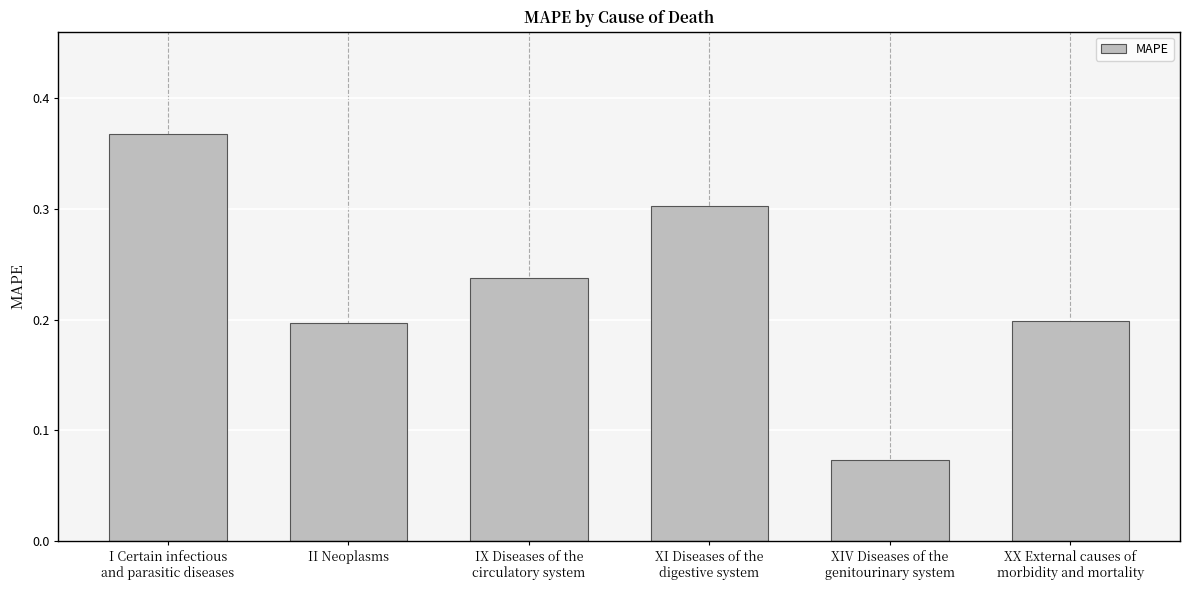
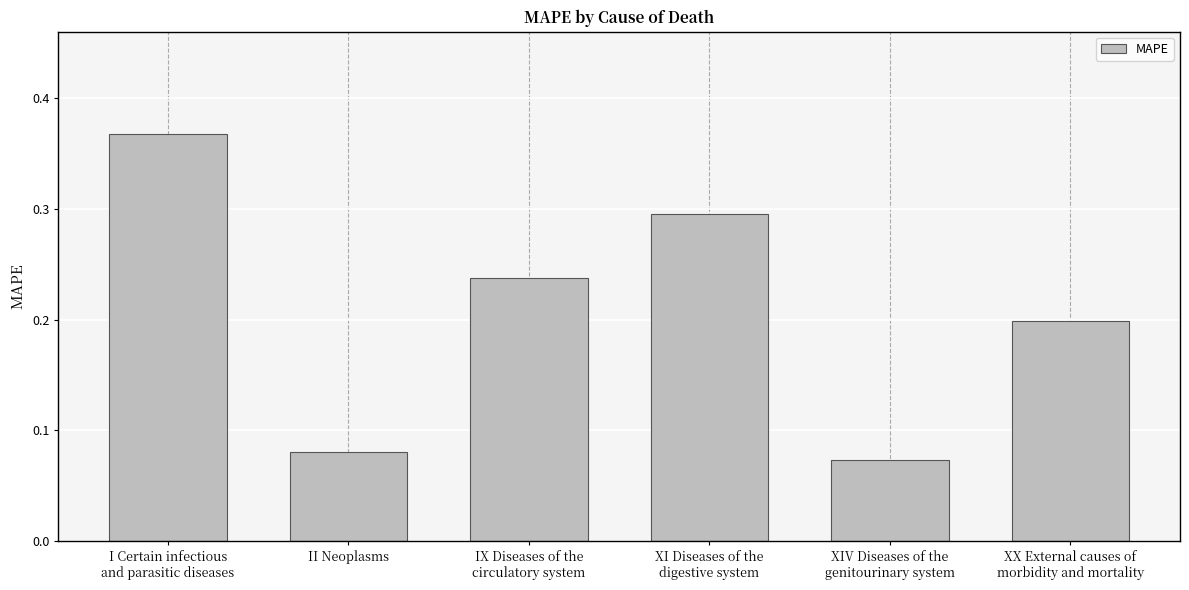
II Neoplasms: 0.197 -> 0.081
XI Diseases of the digestive system: 0.303 -> 0.295
